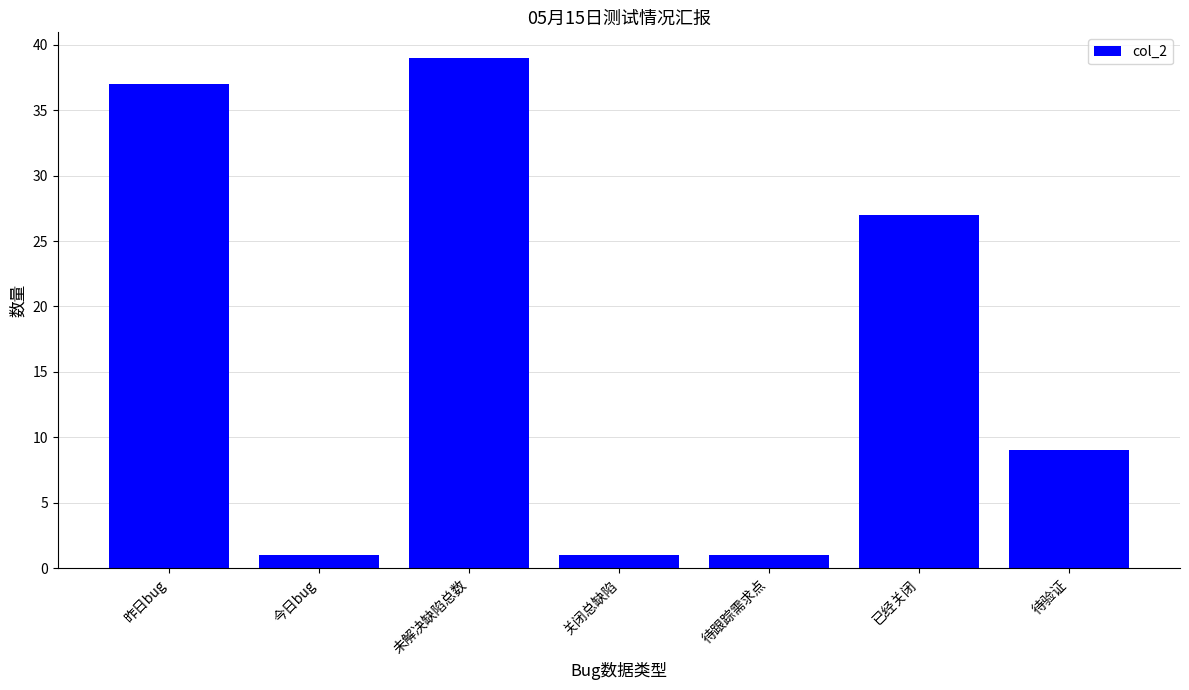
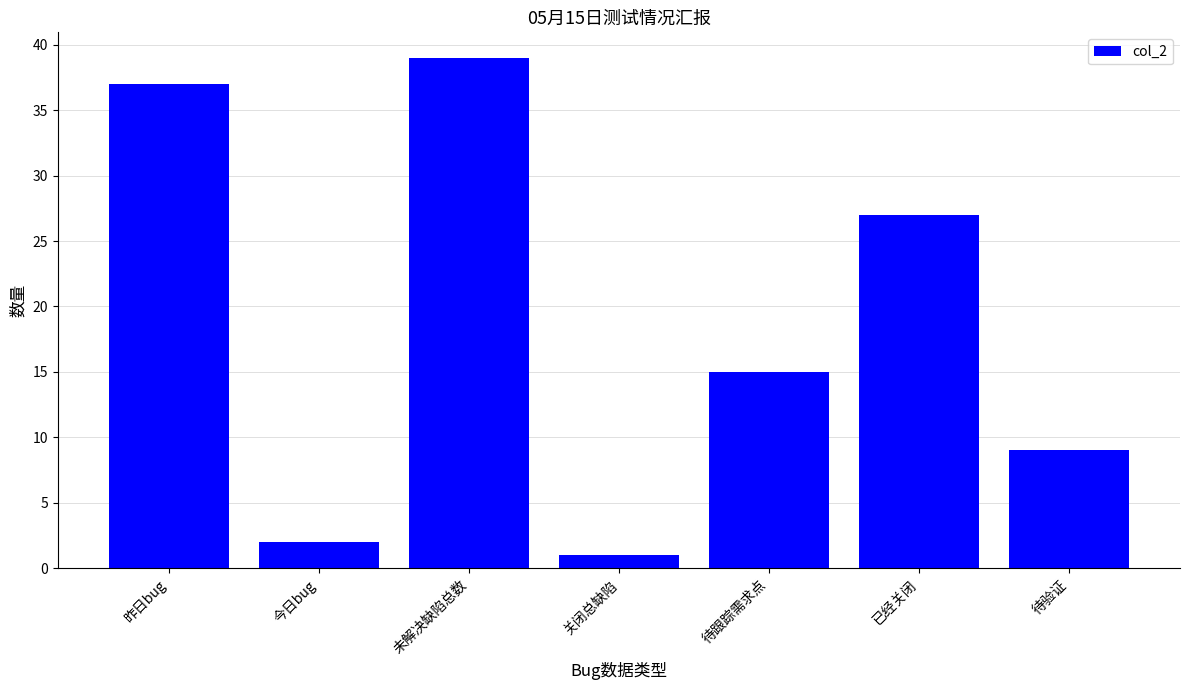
今日bug: 1 -> 2
待跟踪需求点: 1 -> 15
